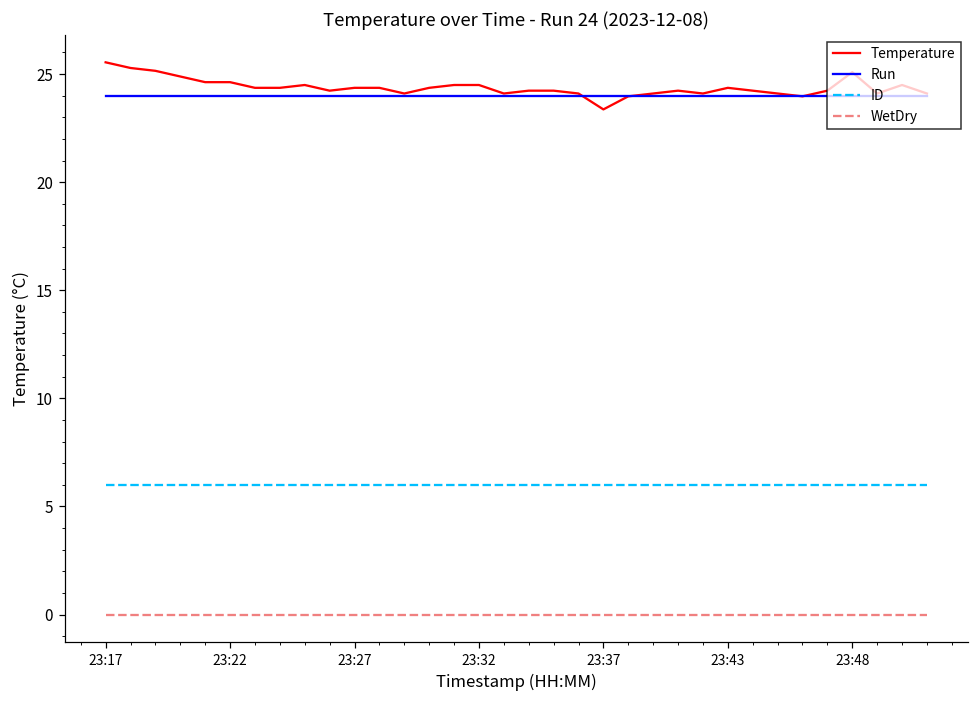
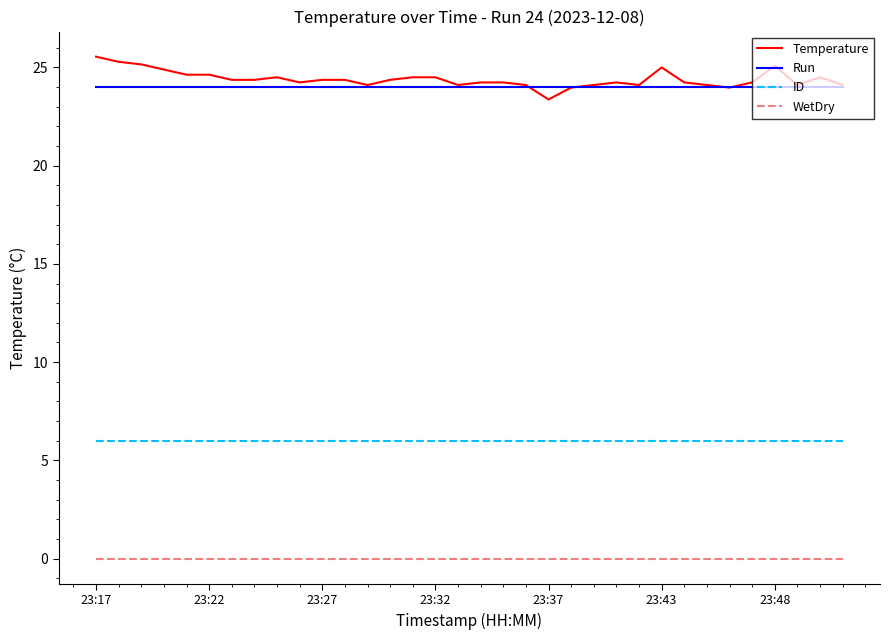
Temperature, 23:43: 24.4 -> 25.0
